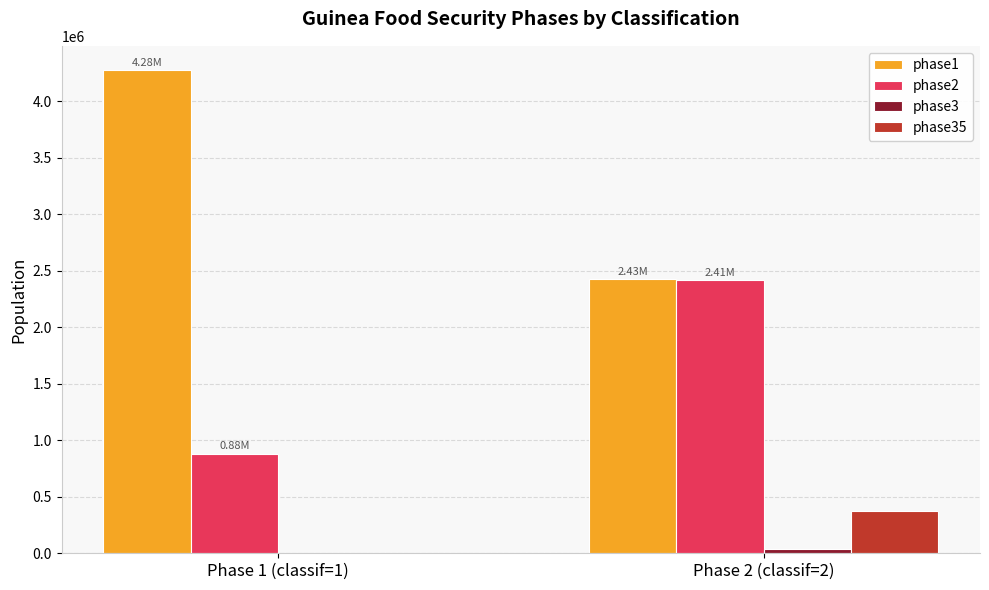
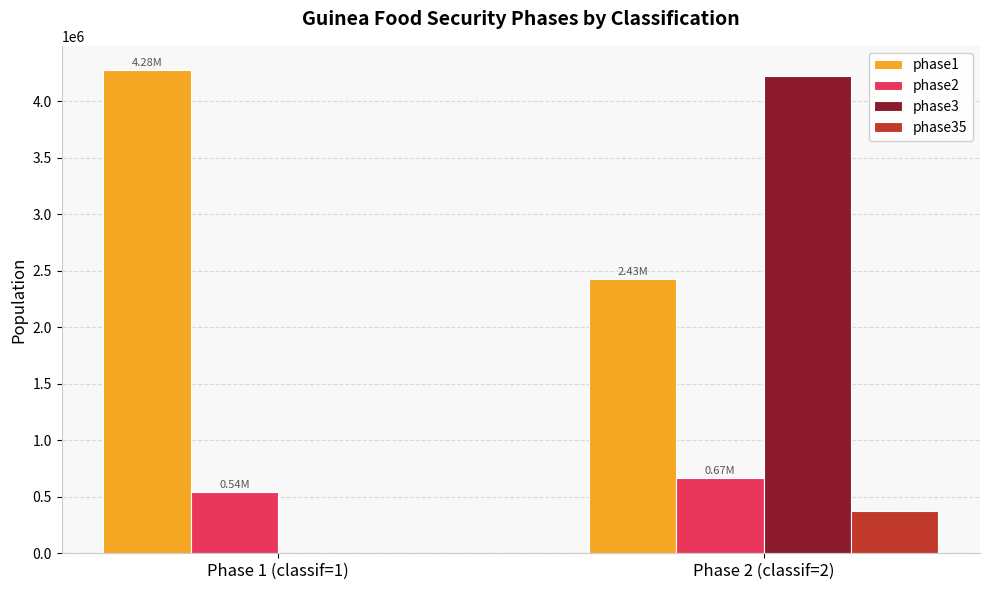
phase2, Phase 1 (classif=1): 0.88M -> 0.54M
phase2, Phase 2 (classif=2): 2.41M -> 0.67M
phase3, Phase 2 (classif=2): 40000 -> 4230000
